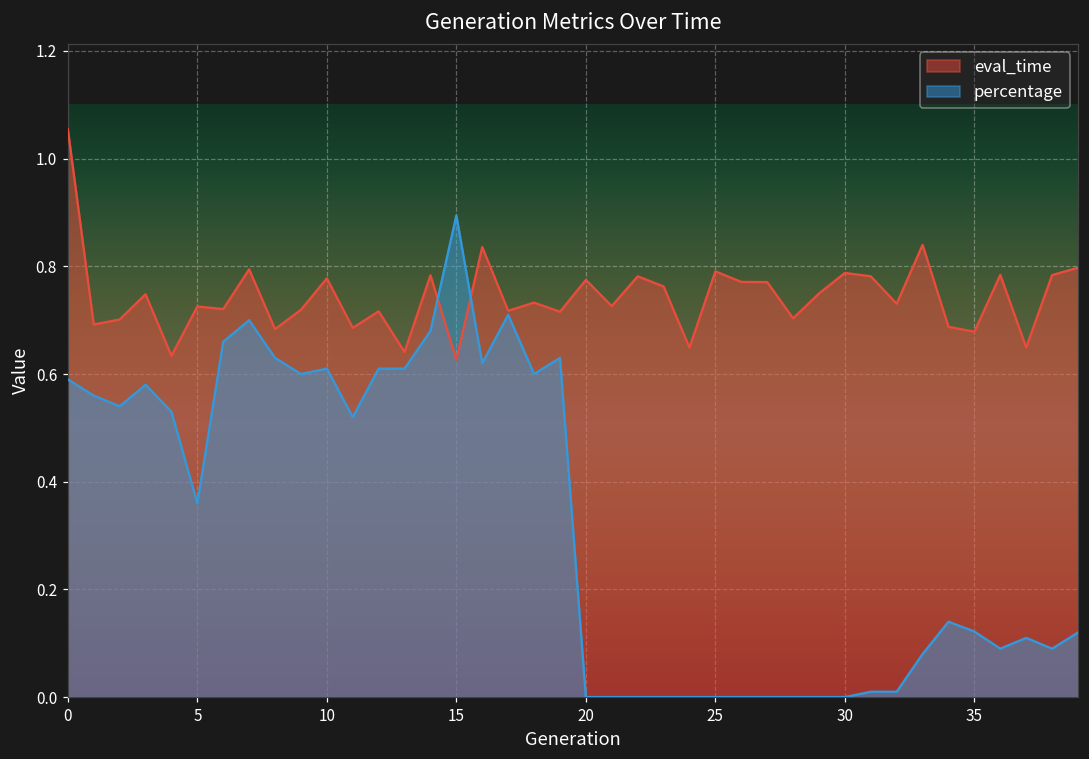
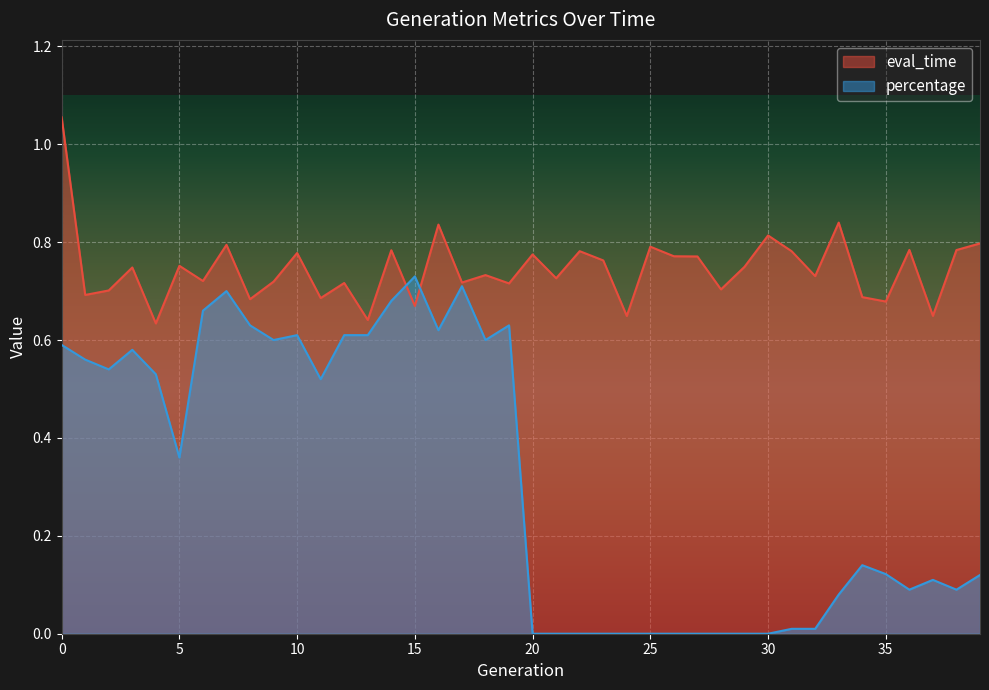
eval_time, 5: 0.73 -> 0.75
eval_time, 15: 0.63 -> 0.67
percentage, 15: 0.89 -> 0.73
eval_time, 30: 0.79 -> 0.81
